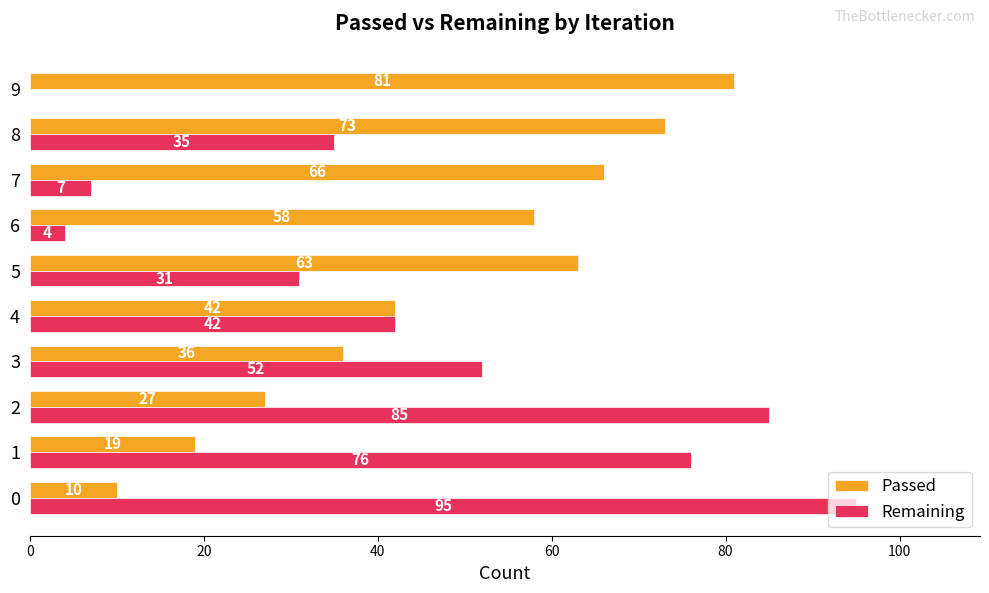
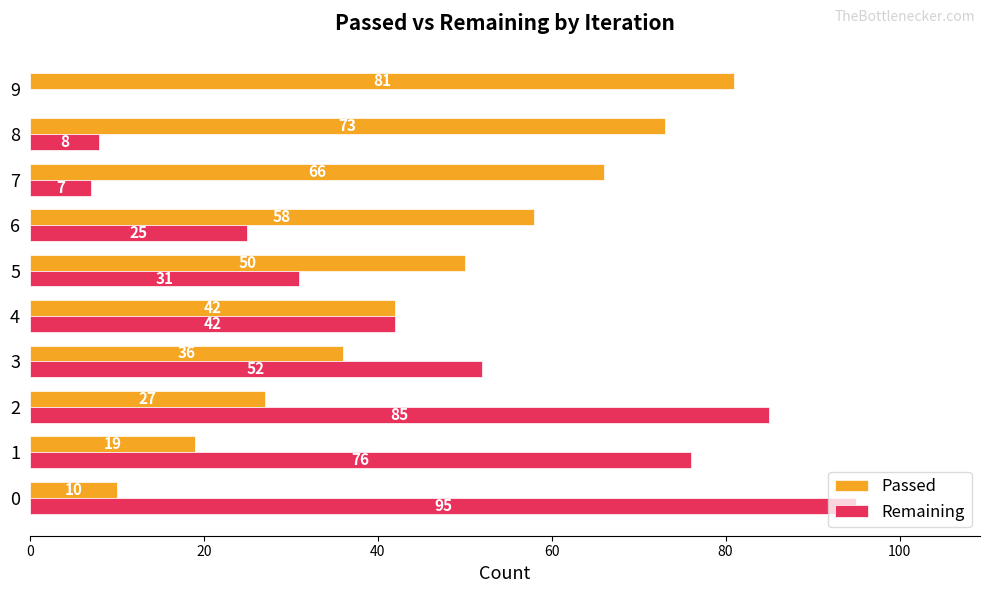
Remaining, 8: 35 -> 8
Remaining, 6: 4 -> 25
Passed, 5: 63 -> 50
